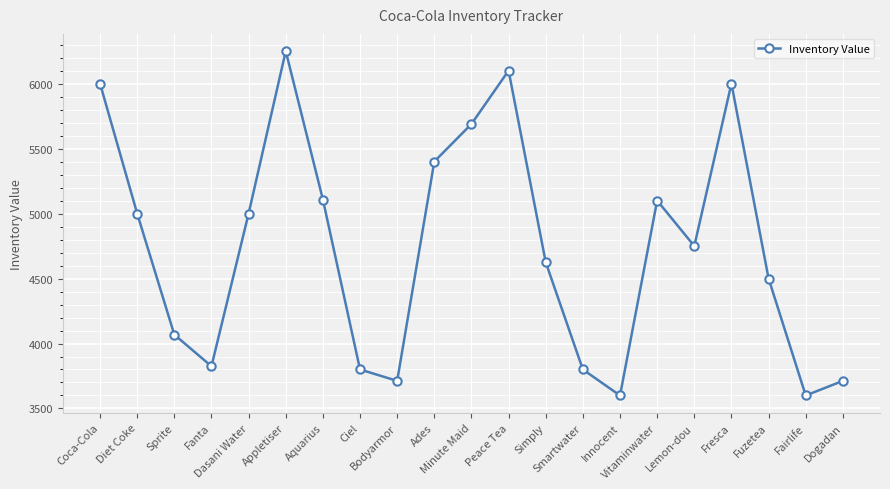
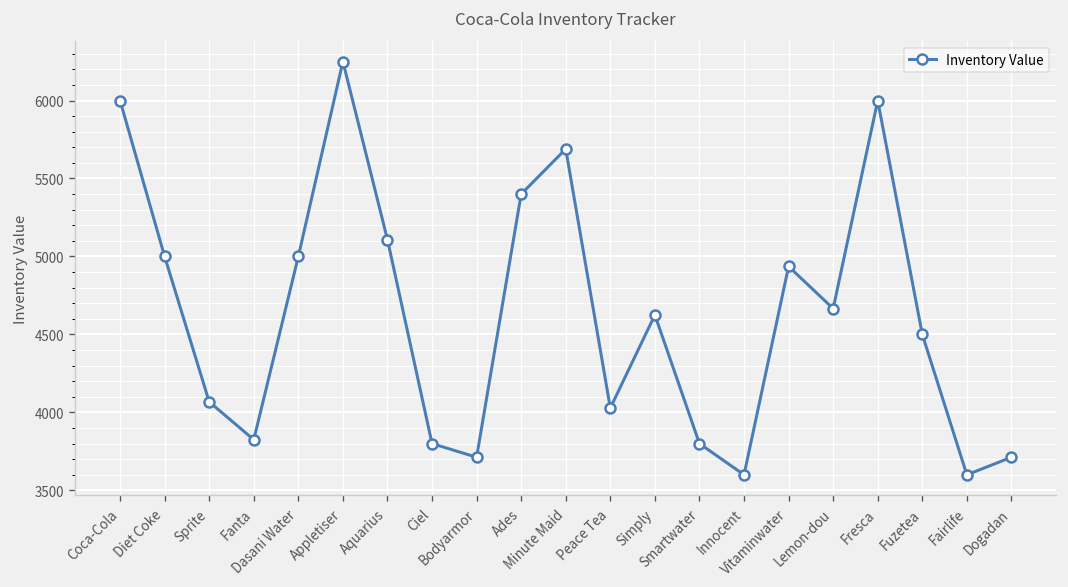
Peace Tea: 6100 -> 4030
Vitaminwater: 5100 -> 4940
Lemon-dou: 4750 -> 4670
